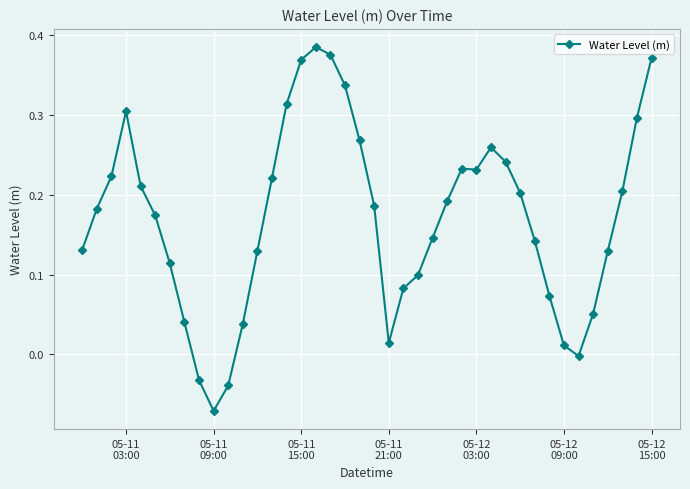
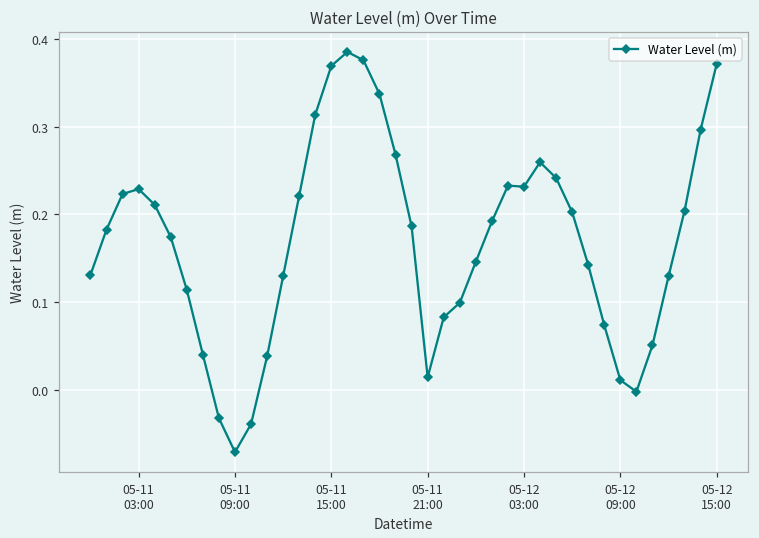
05-11 03:00: 0.30 -> 0.23
